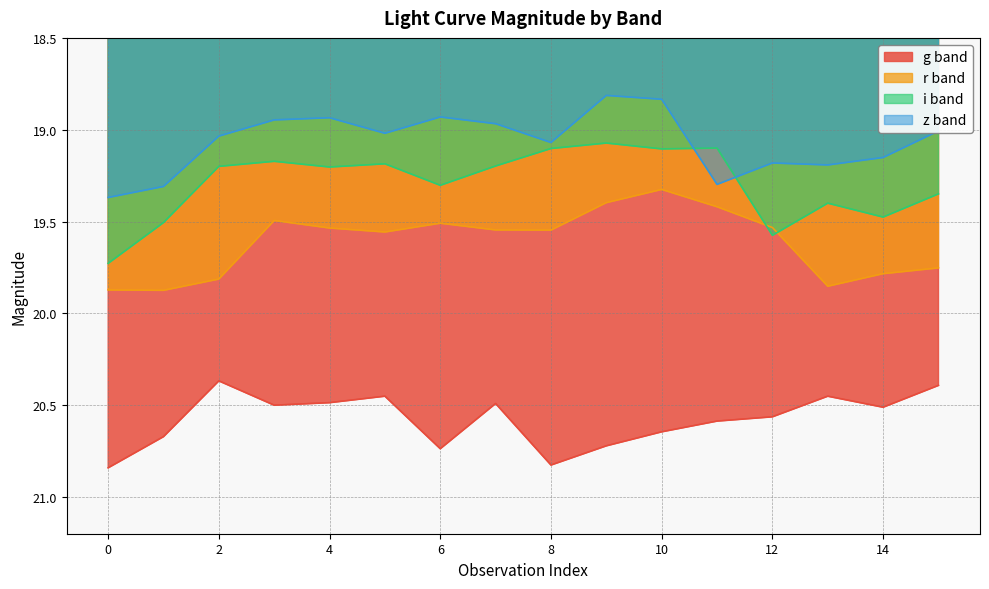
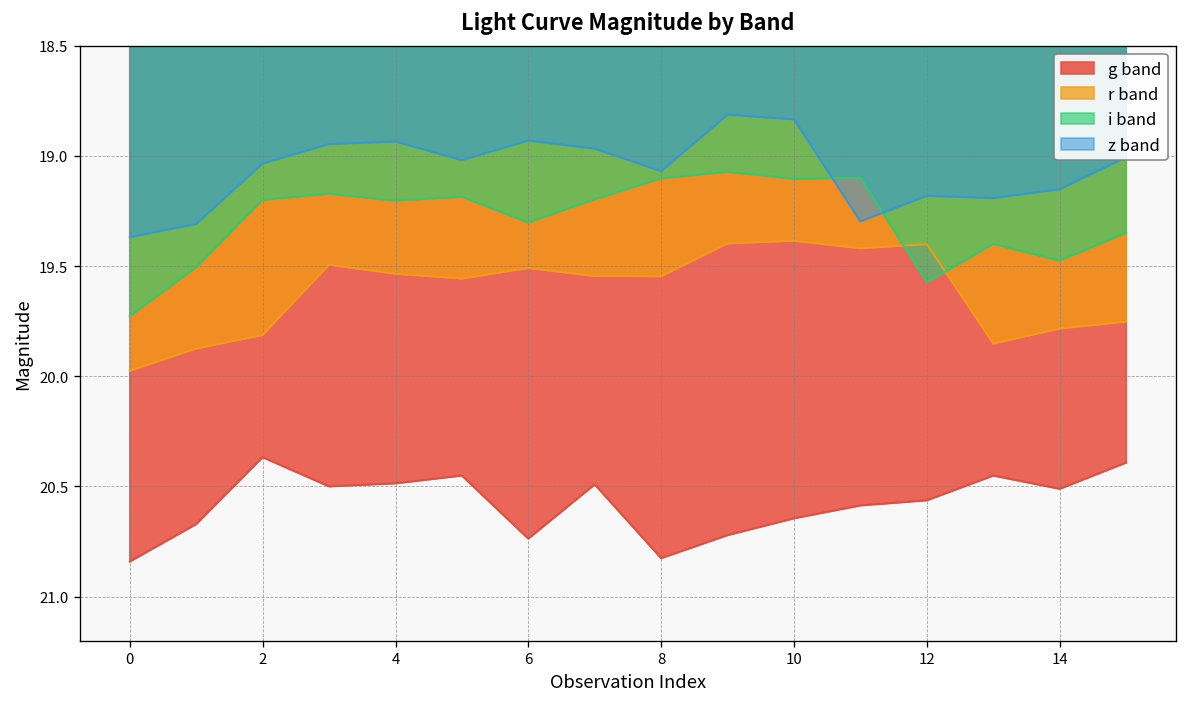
r band, 0: 19.87 -> 19.98
r band, 10: 19.33 -> 19.39
r band, 12: 19.53 -> 19.40
